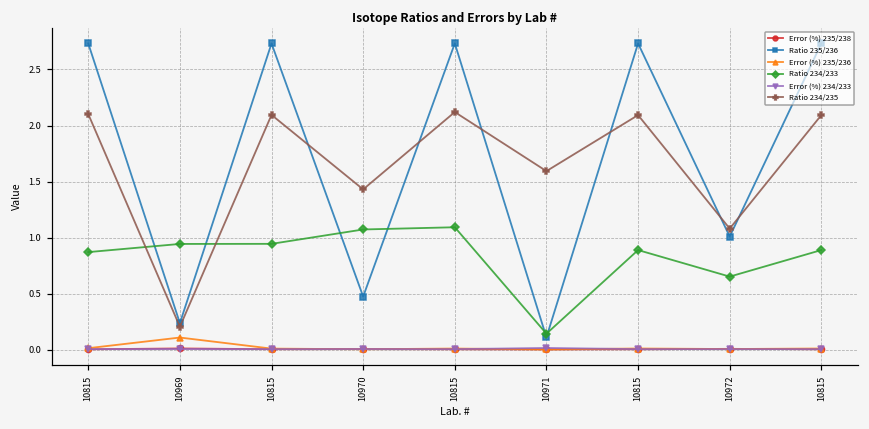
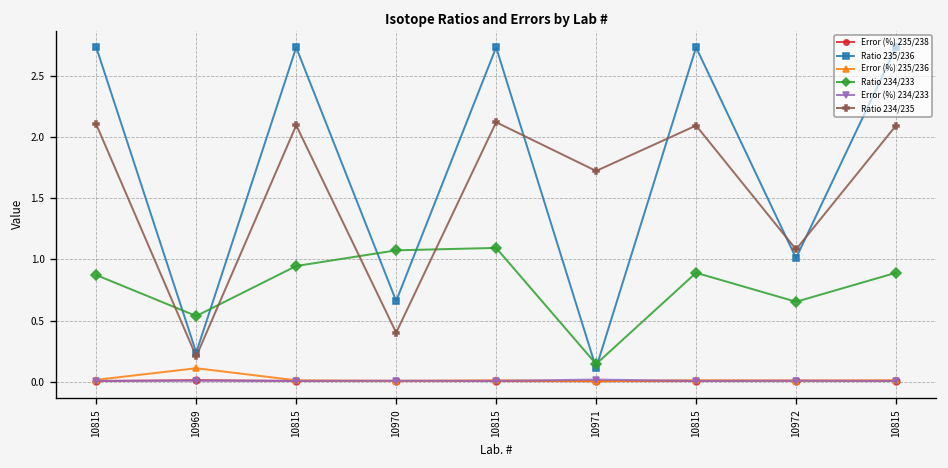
Ratio 234/233, 10969: 0.95 -> 0.54
Ratio 235/236, 10970: 0.48 -> 0.66
Ratio 234/235, 10970: 1.43 -> 0.40
Ratio 234/235, 10971: 1.59 -> 1.72
